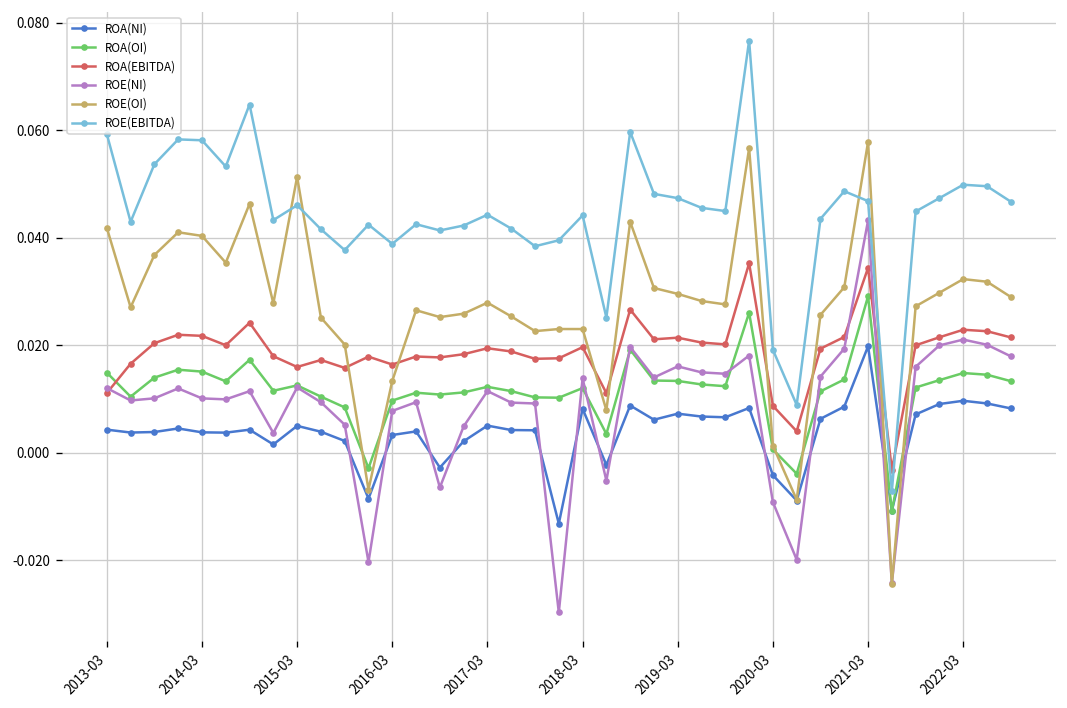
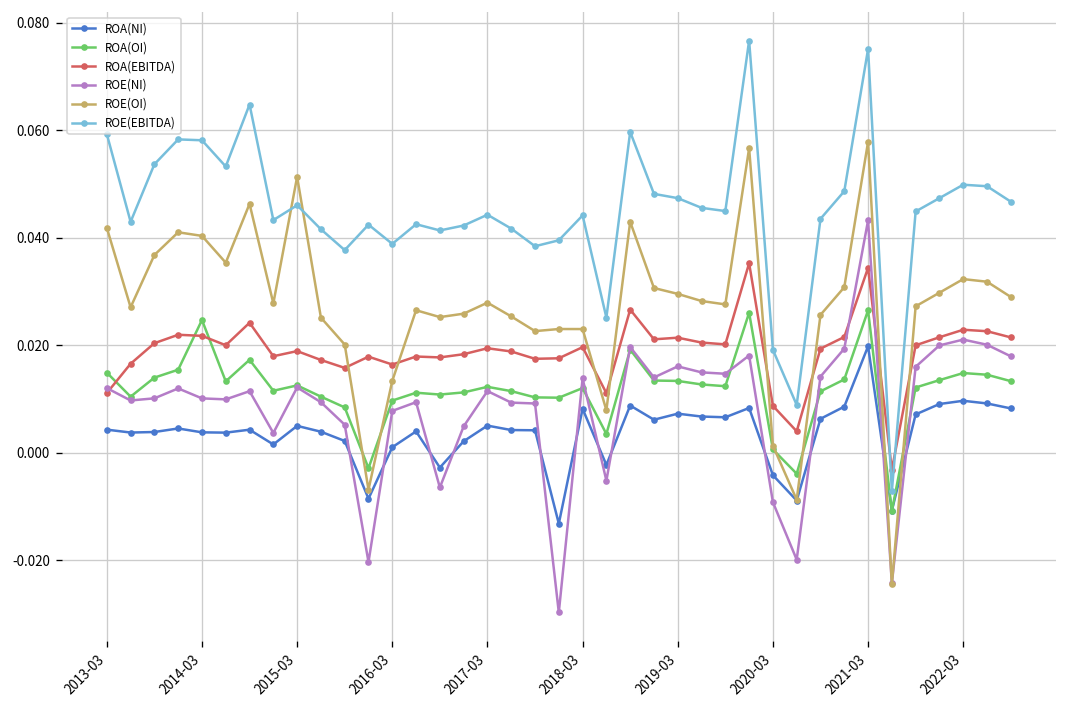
ROA(OI), 2014-03: 0.015 -> 0.025
ROA(EBITDA), 2015-03: 0.016 -> 0.019
ROA(NI), 2016-03: 0.003 -> 0.001
ROA(OI), 2021-03: 0.029 -> 0.026
ROE(EBITDA), 2021-03: 0.047 -> 0.075
